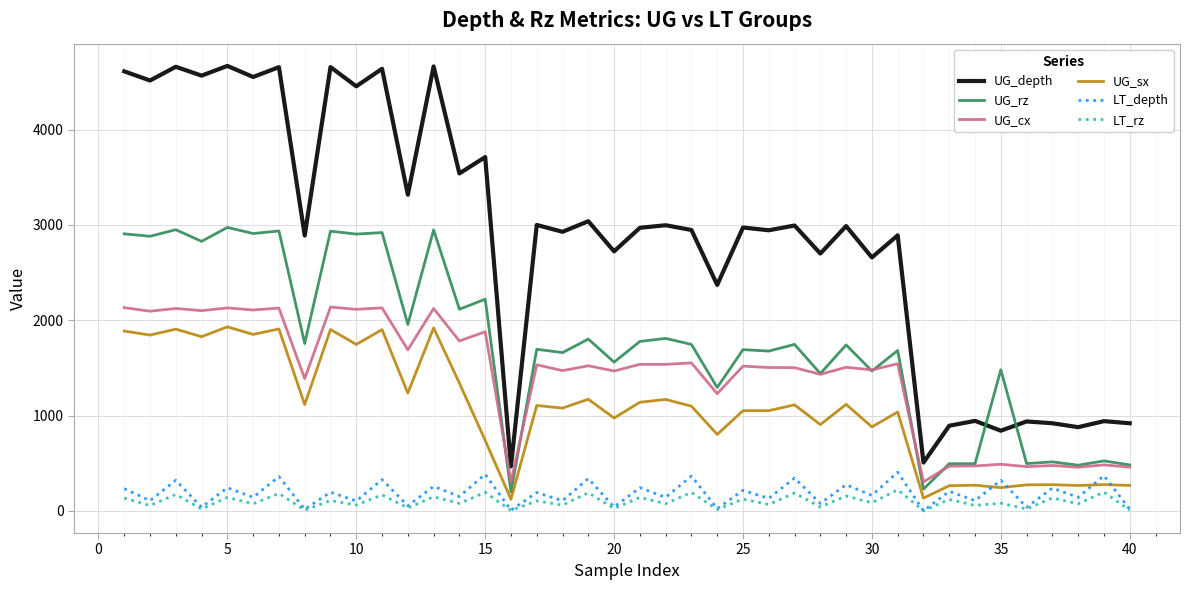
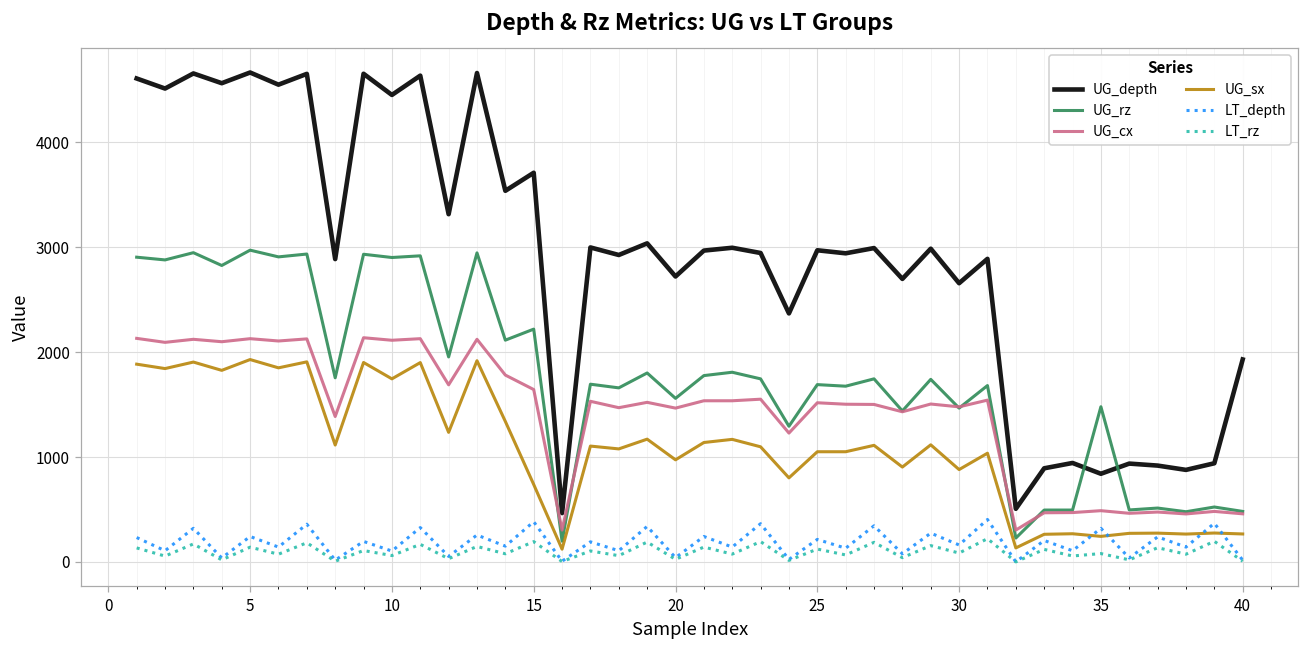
UG_cx, 15: 1900 -> 1600
UG_depth, 40: 900 -> 1900
